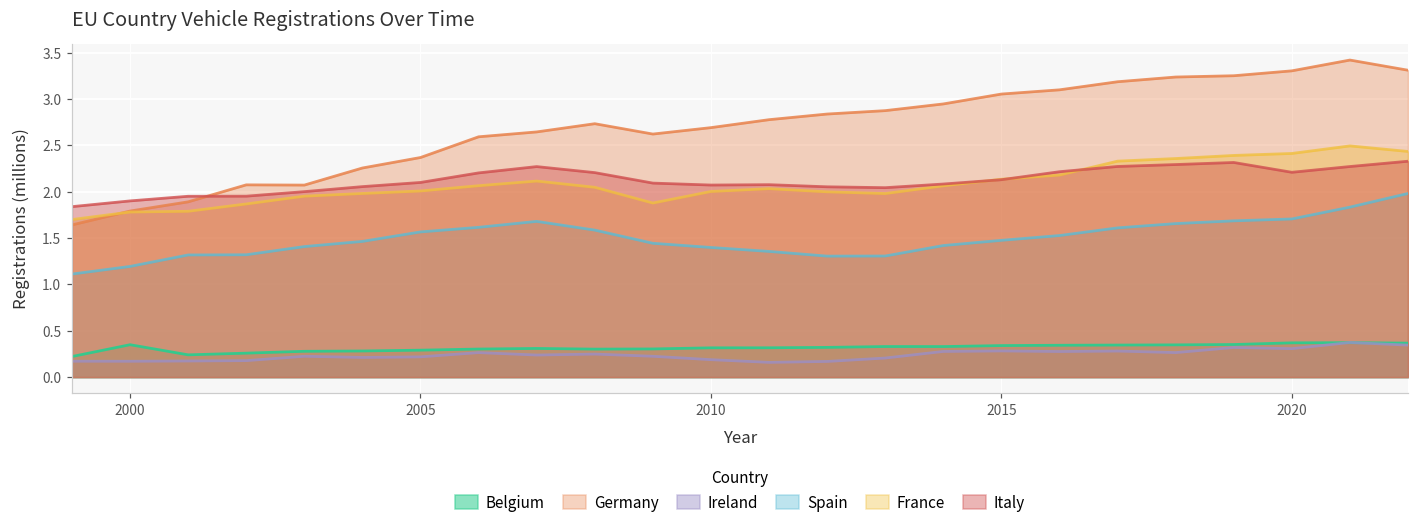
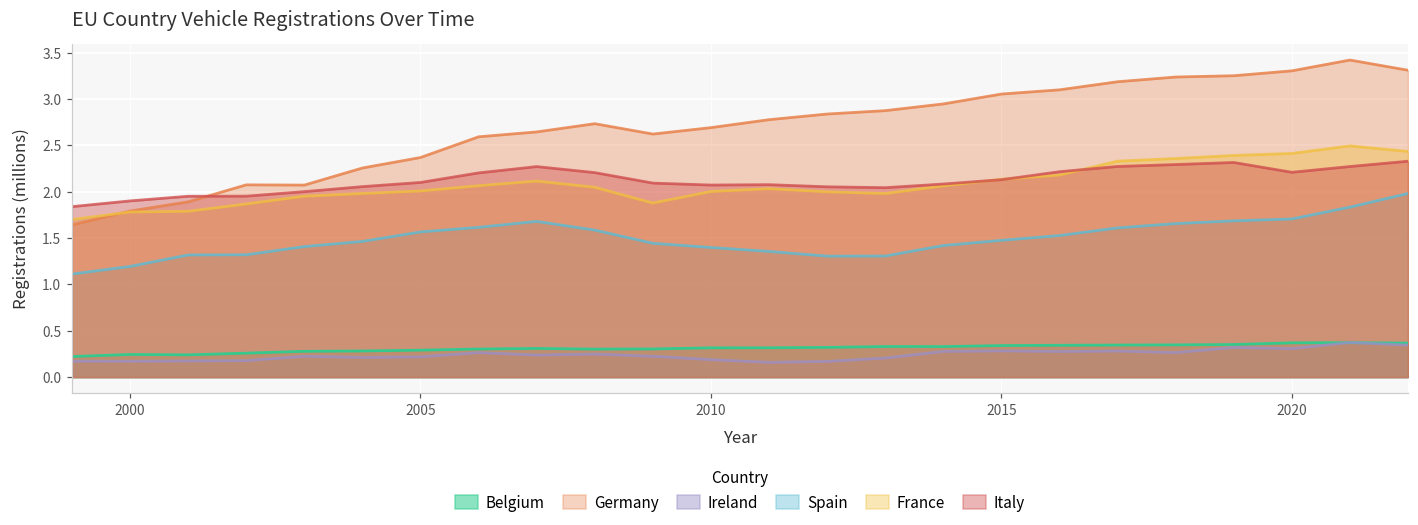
Belgium, 2000: 0.3 -> 0.2
